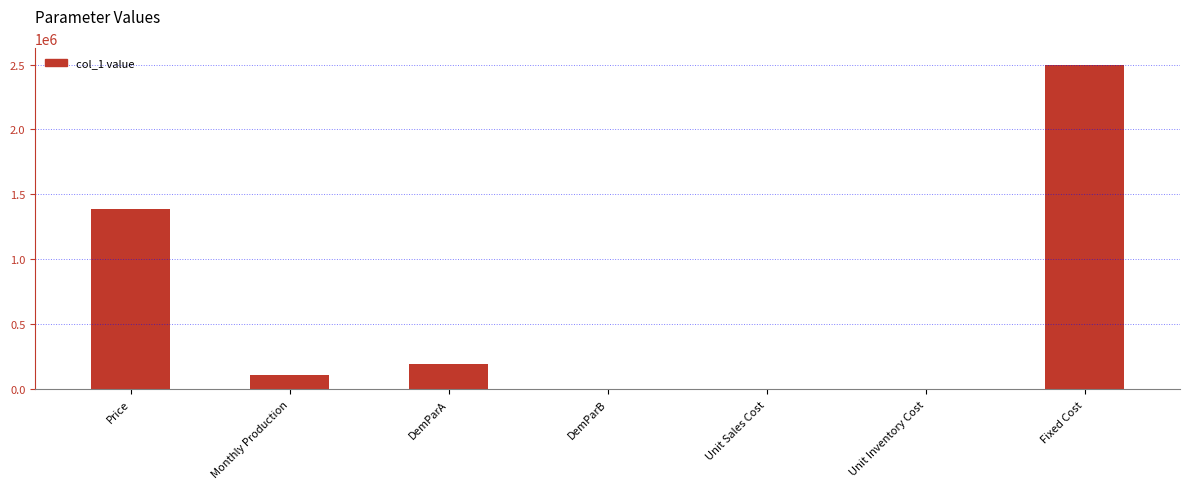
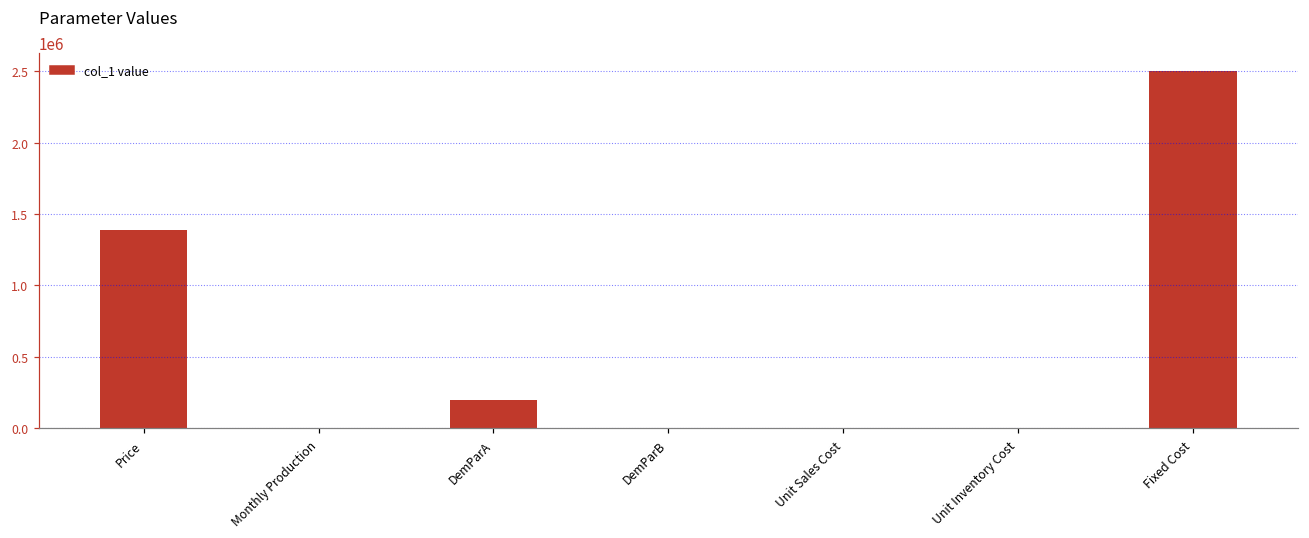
Monthly Production: 110000 -> 0
